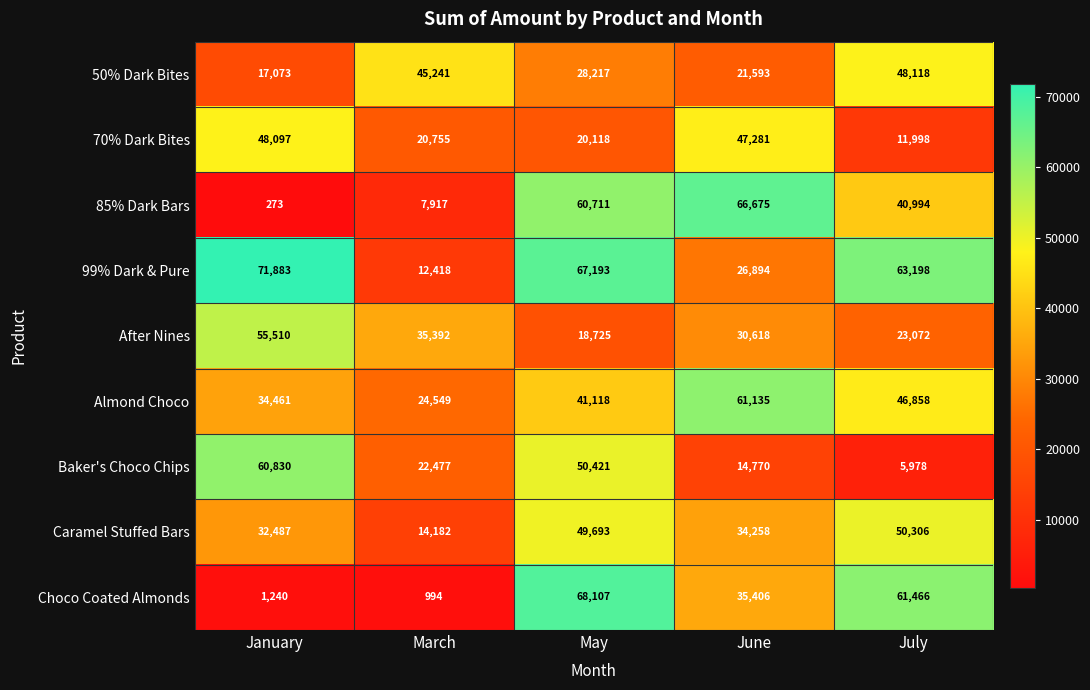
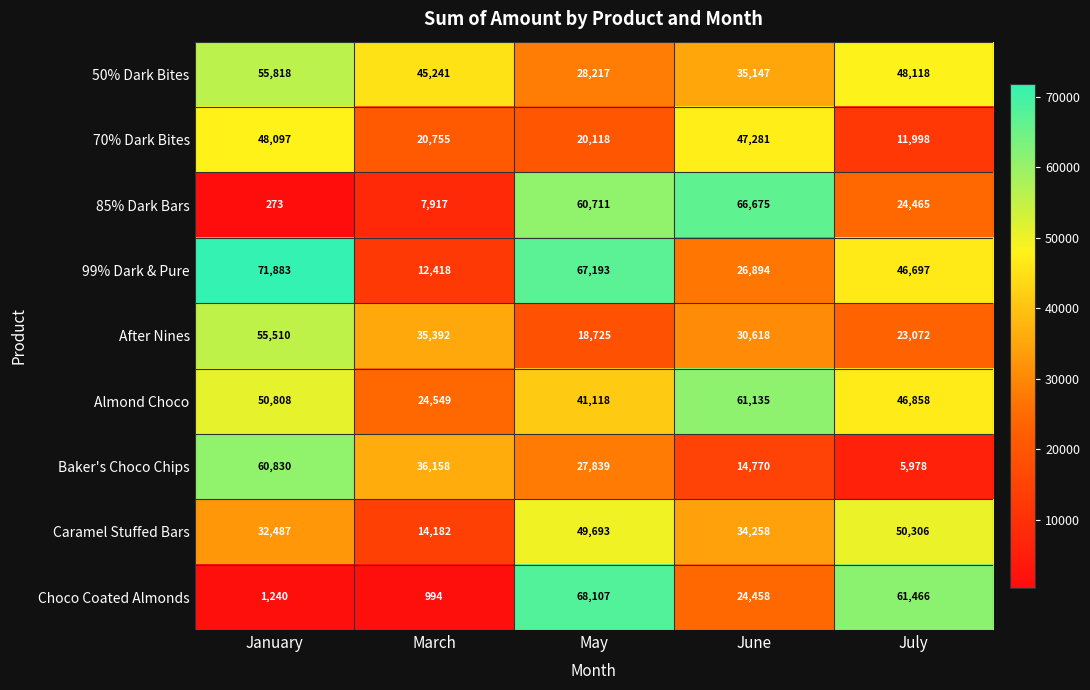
50% Dark Bites, January: 17,073 -> 55,818
50% Dark Bites, June: 21,593 -> 35,147
85% Dark Bars, July: 40,994 -> 24,465
99% Dark & Pure, July: 63,198 -> 46,697
Almond Choco, January: 34,461 -> 50,808
Baker's Choco Chips, March: 22,477 -> 36,158
Baker's Choco Chips, May: 50,421 -> 27,839
Choco Coated Almonds, June: 35,406 -> 24,458
